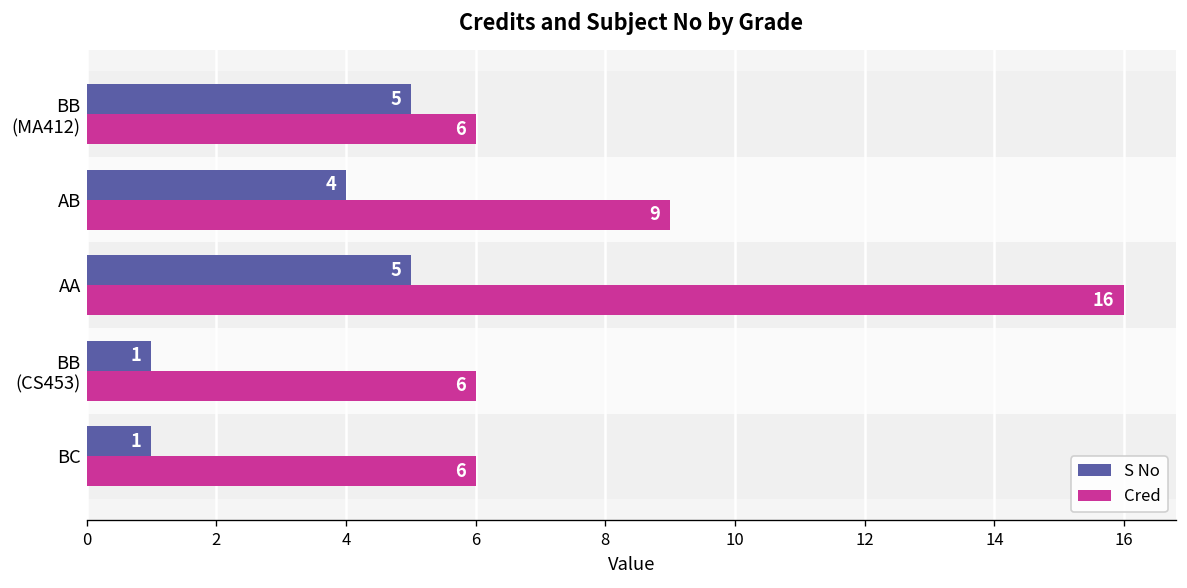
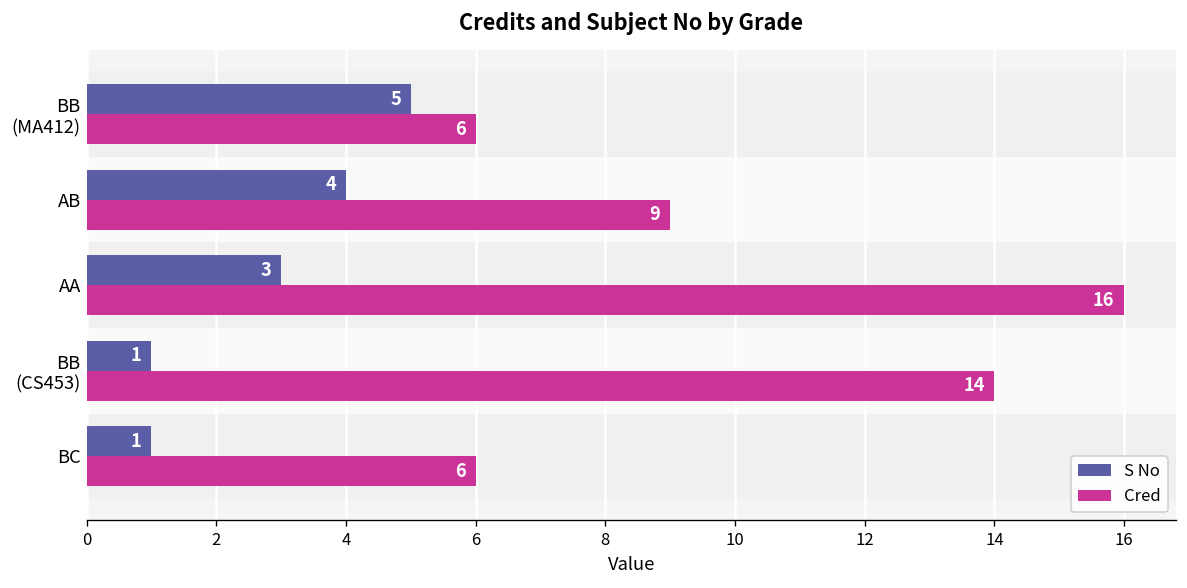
S No, AA: 5 -> 3
Cred, BB (CS453): 6 -> 14
